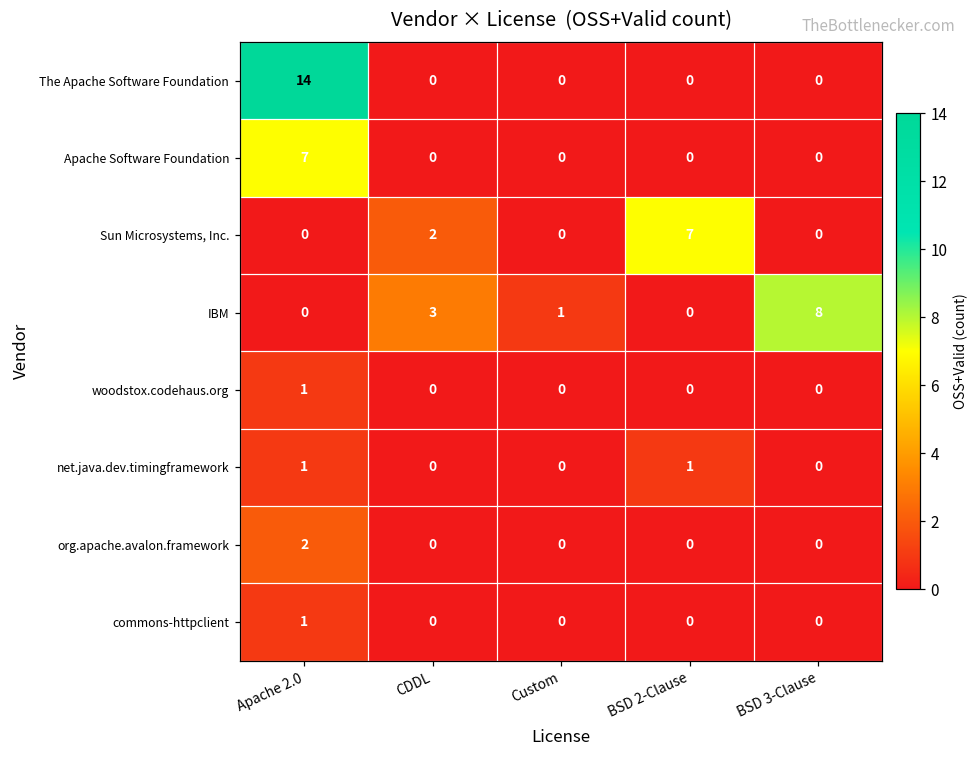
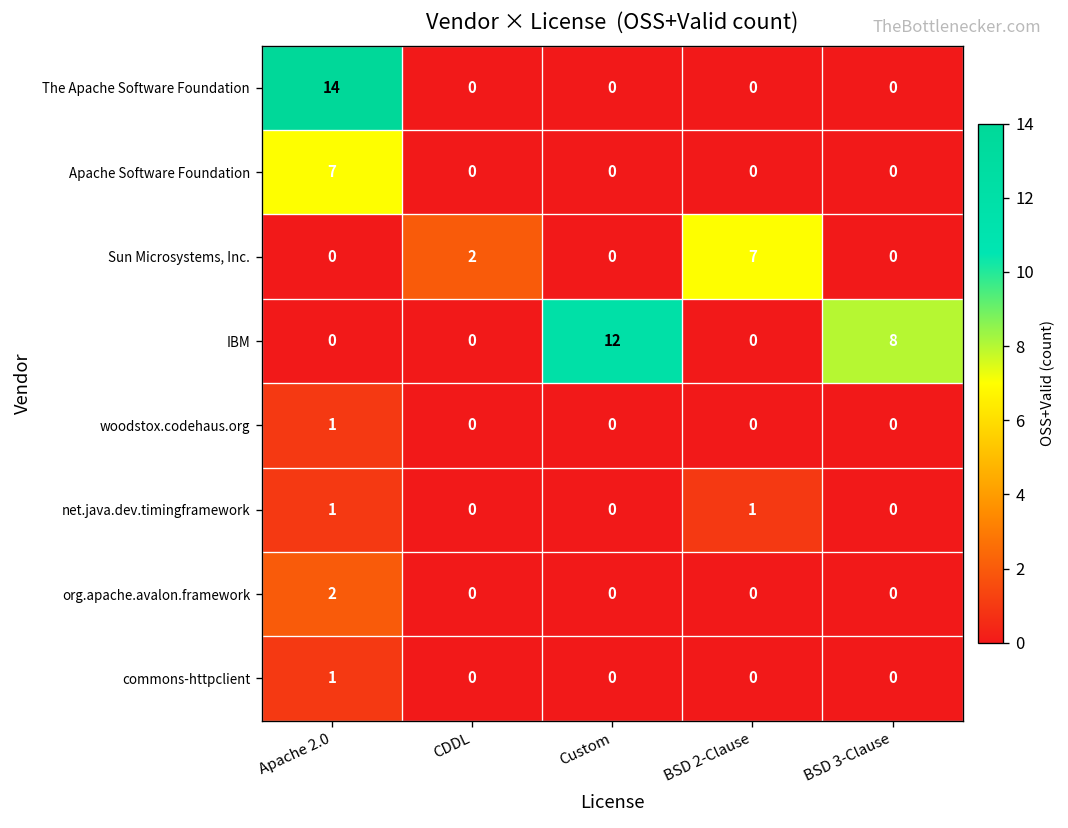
IBM, CDDL: 3 -> 0
IBM, Custom: 1 -> 12
